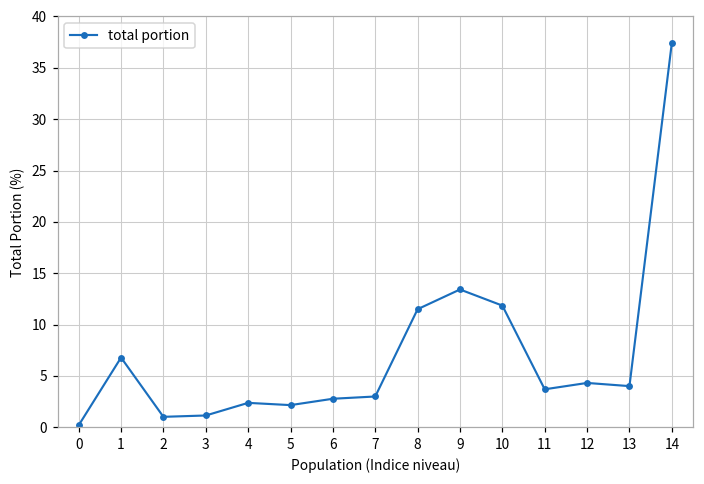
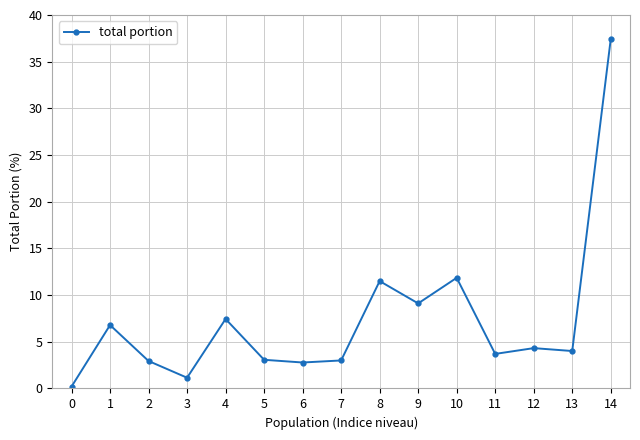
2: 1 -> 3
4: 2 -> 7
5: 2 -> 3
9: 13 -> 9
